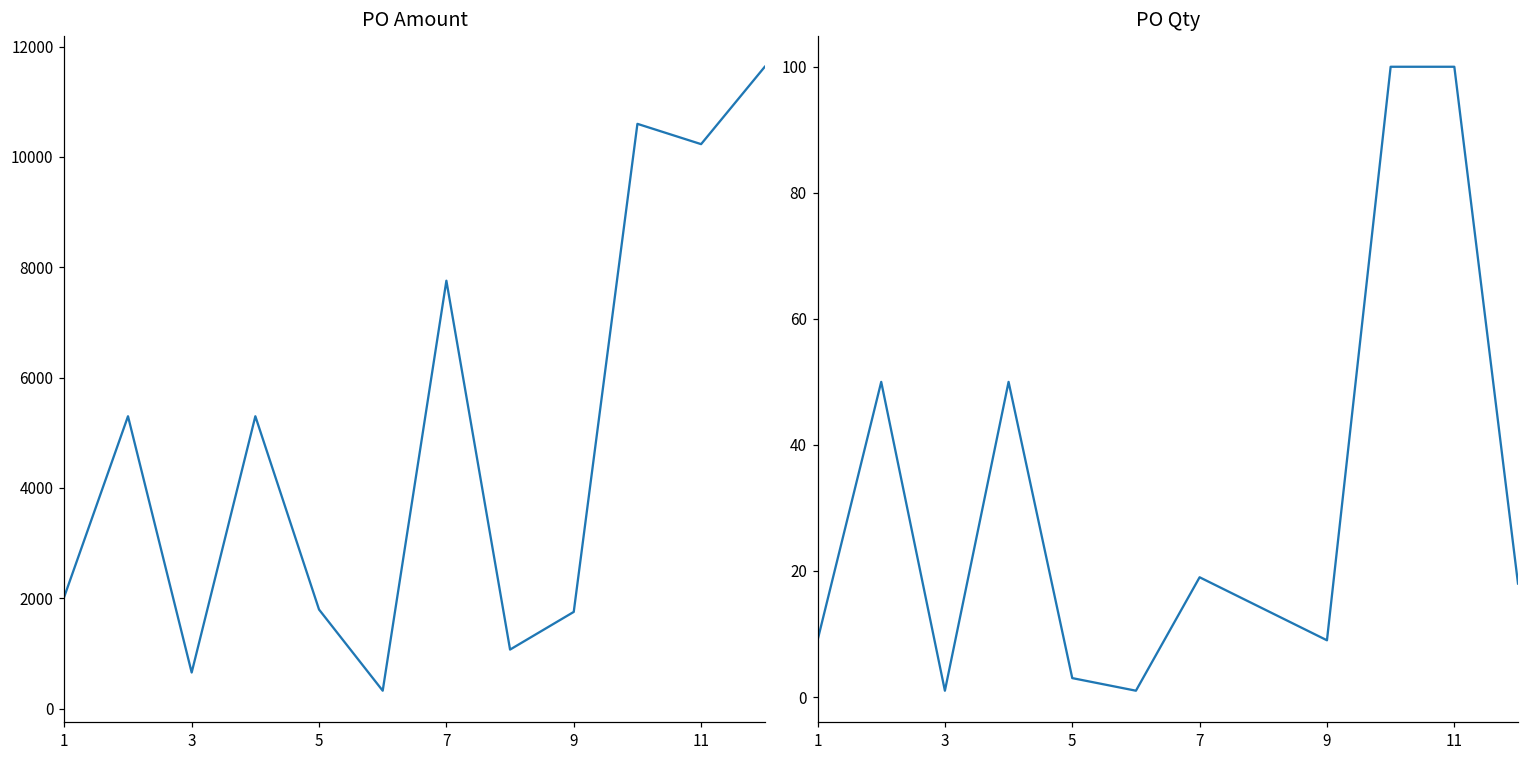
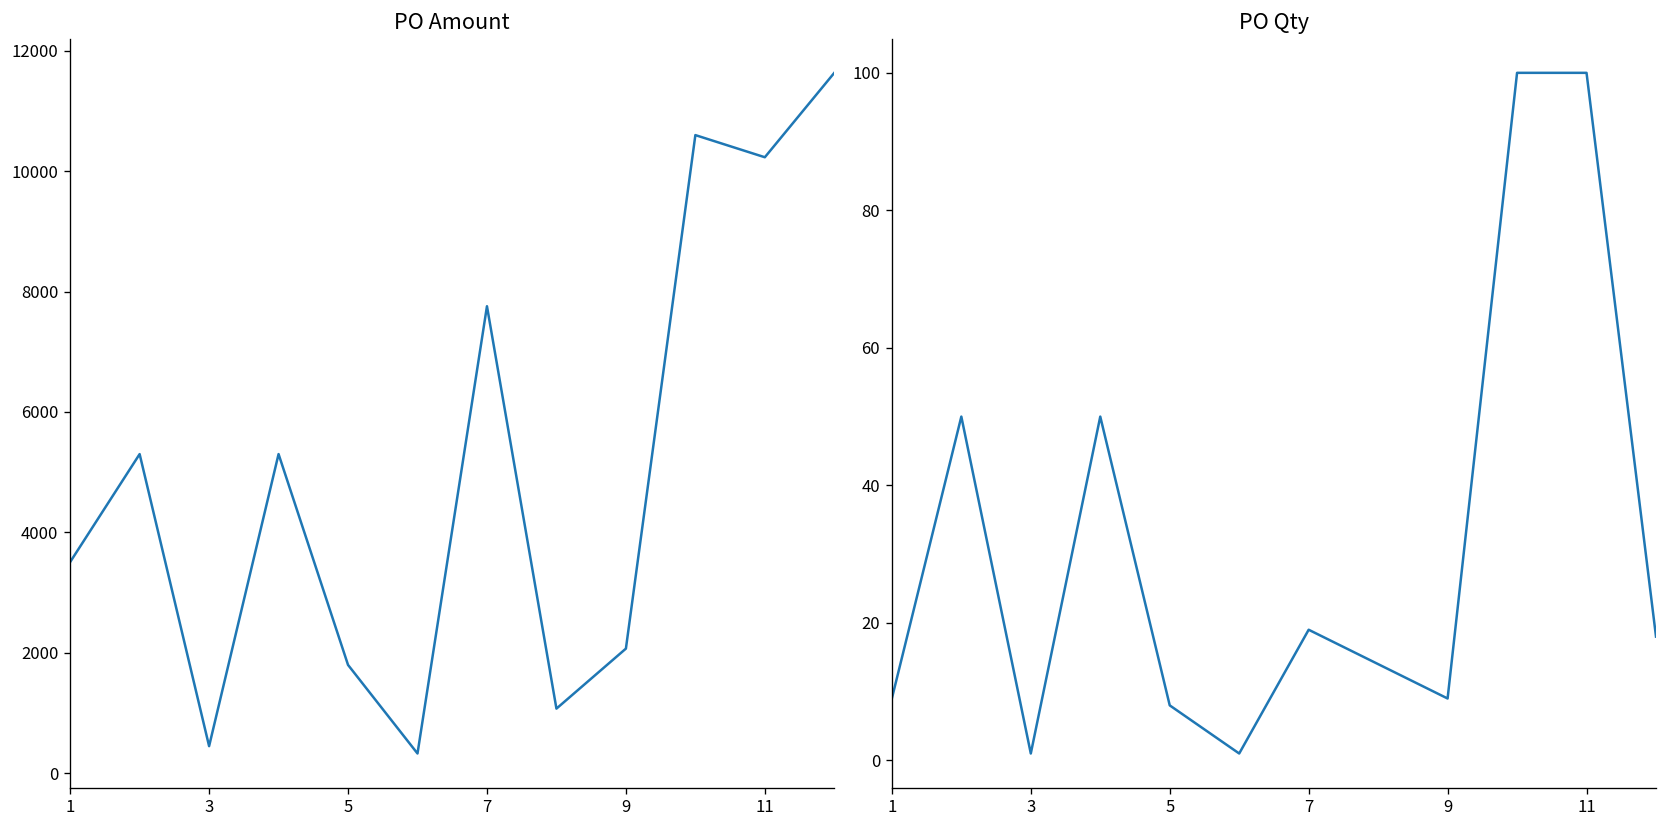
PO Amount, 1: 2000 -> 3500
PO Amount, 3: 700 -> 400
PO Amount, 9: 1800 -> 2100
PO Qty, 5: 3 -> 8
